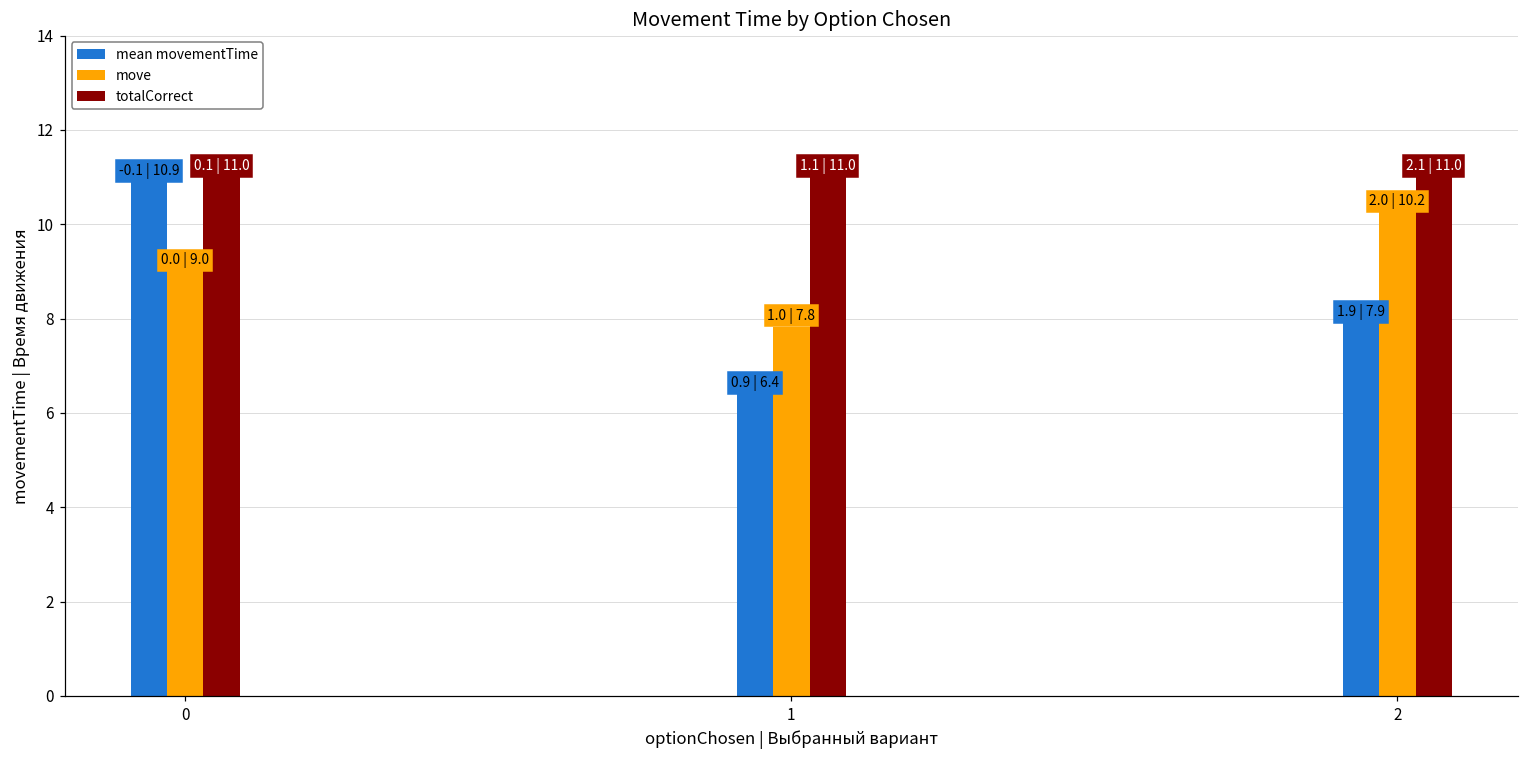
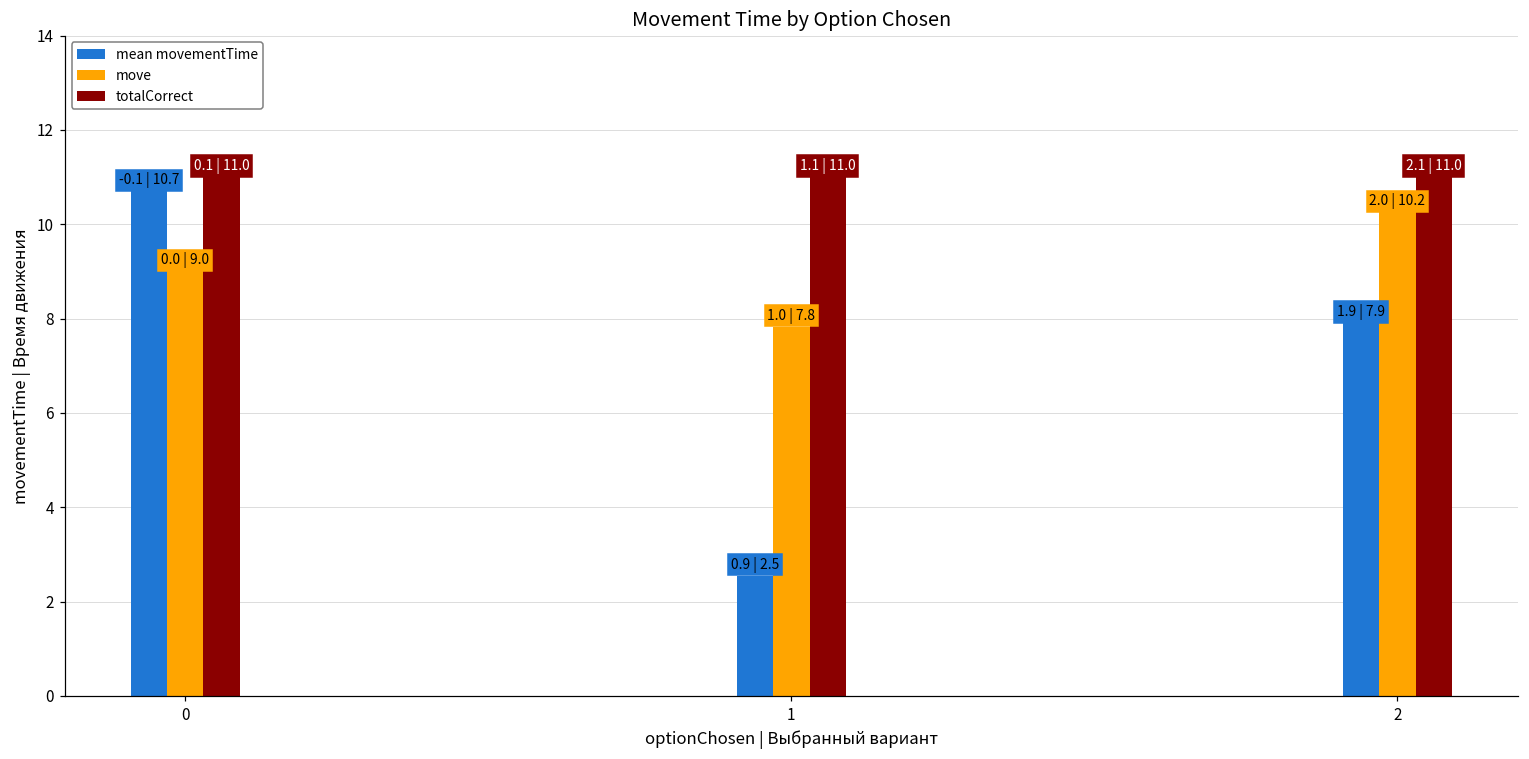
mean movementTime, 0: 10.9 -> 10.7
mean movementTime, 1: 6.4 -> 2.5
